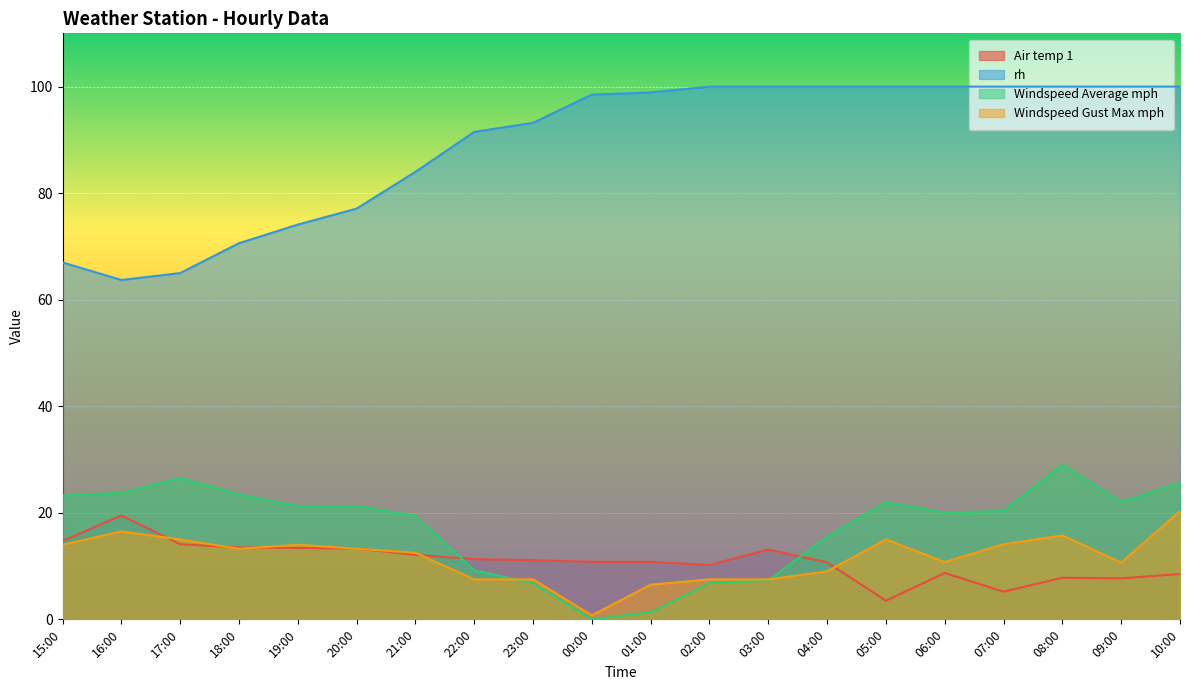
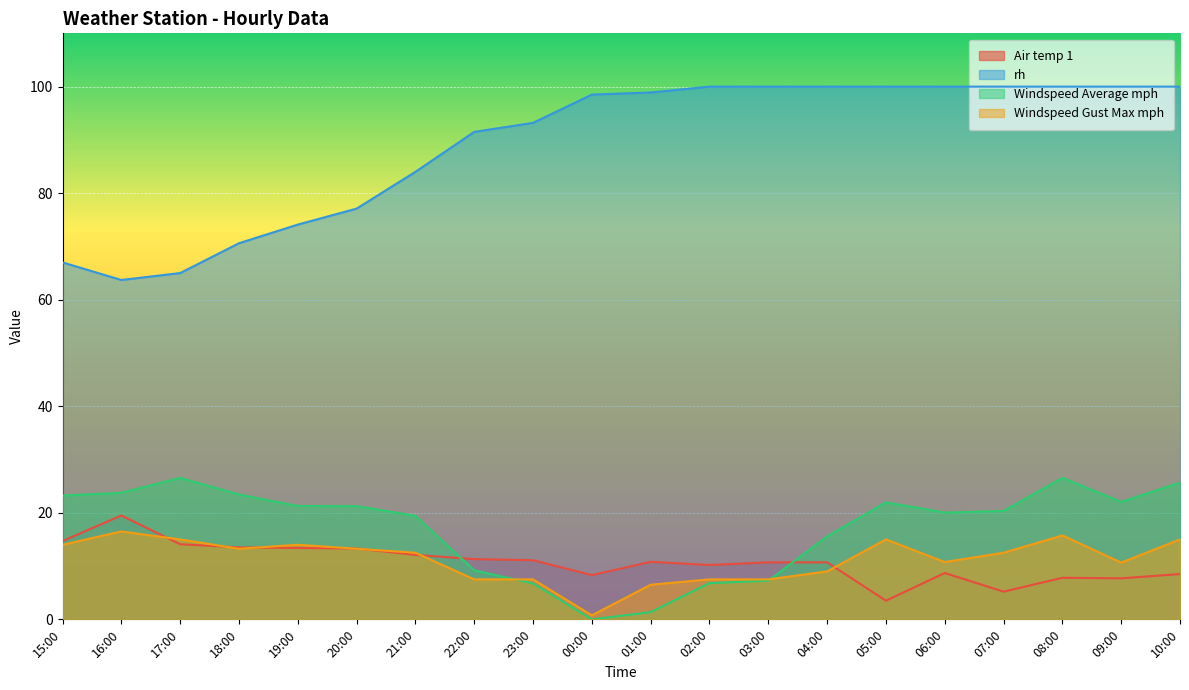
Air temp 1, 00:00: 11 -> 8
Air temp 1, 03:00: 13 -> 11
Windspeed Gust Max mph, 07:00: 14 -> 13
Windspeed Average mph, 08:00: 29 -> 27
Windspeed Gust Max mph, 10:00: 20 -> 15
